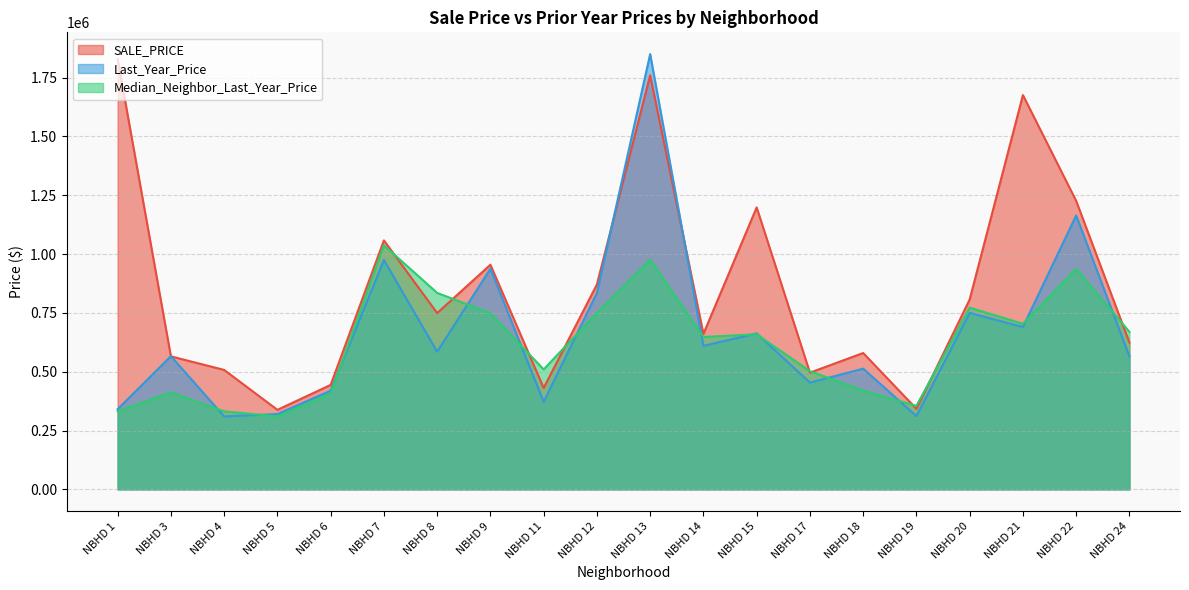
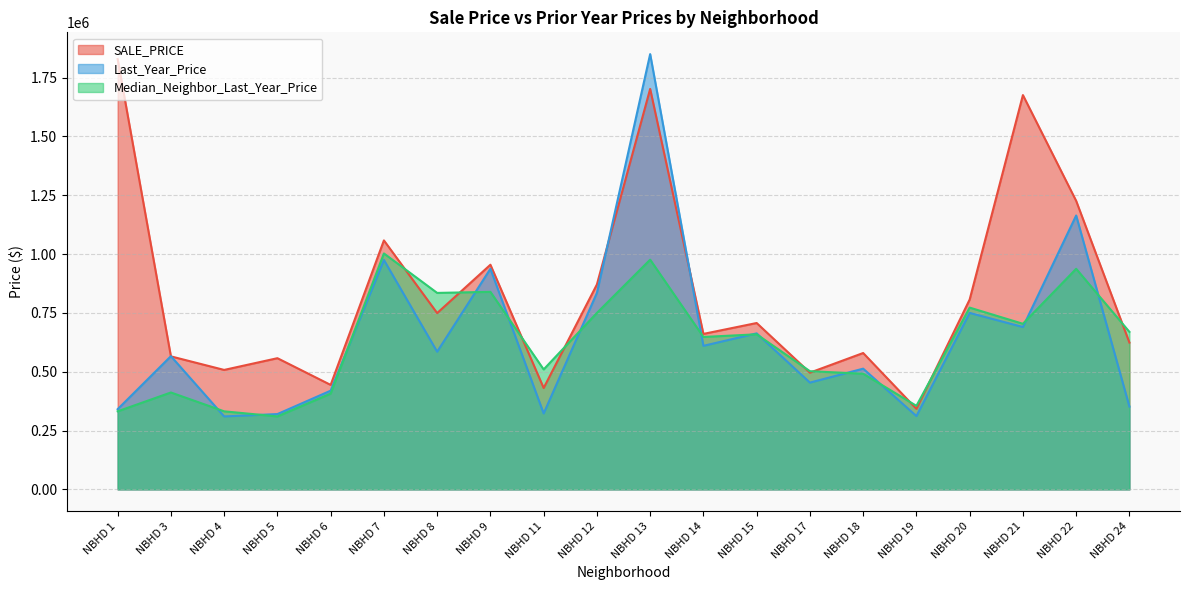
SALE_PRICE, NBHD 5: 340000 -> 560000
Median_Neighbor_Last_Year_Price, NBHD 7: 1040000 -> 1000000
Median_Neighbor_Last_Year_Price, NBHD 9: 750000 -> 840000
Last_Year_Price, NBHD 11: 370000 -> 320000
SALE_PRICE, NBHD 13: 1760000 -> 1700000
SALE_PRICE, NBHD 15: 1200000 -> 710000
Median_Neighbor_Last_Year_Price, NBHD 18: 420000 -> 490000
Last_Year_Price, NBHD 24: 570000 -> 350000
